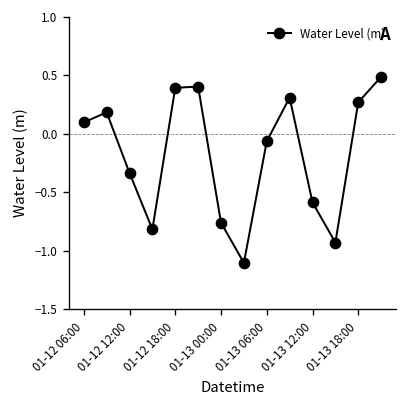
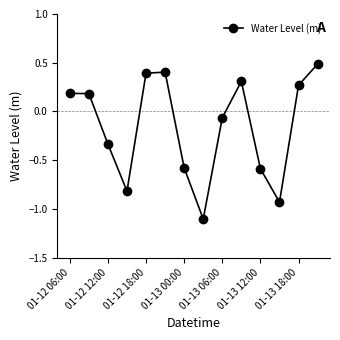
01-12 06:00: 0.1 -> 0.2
01-13 00:00: -0.8 -> -0.6
